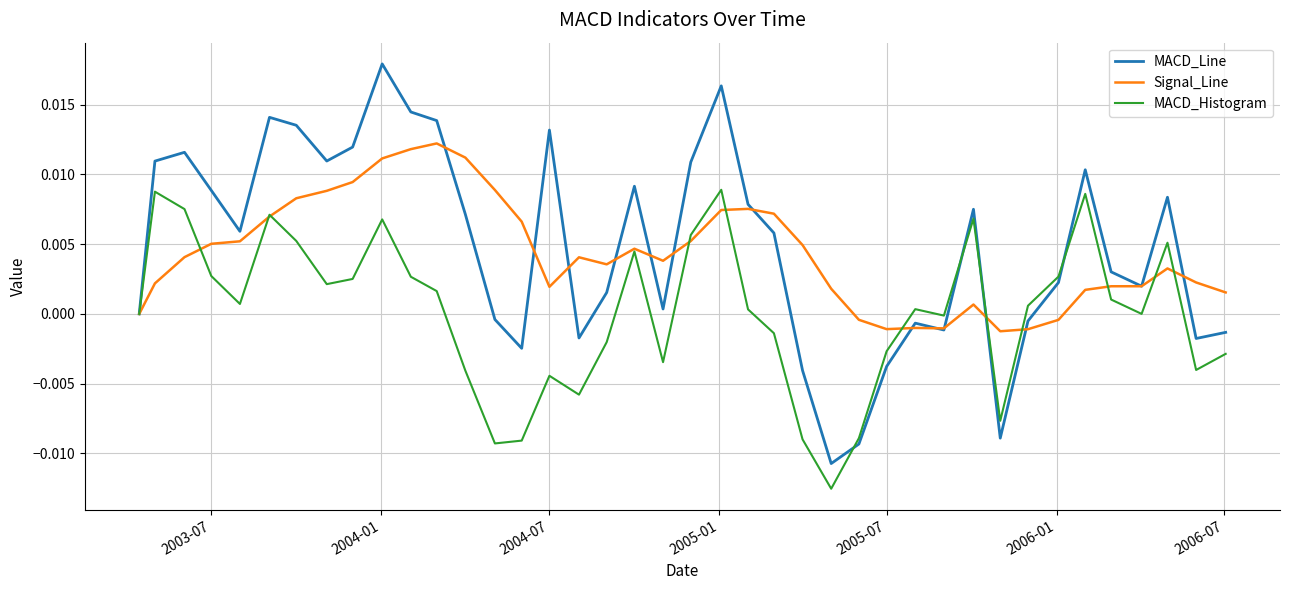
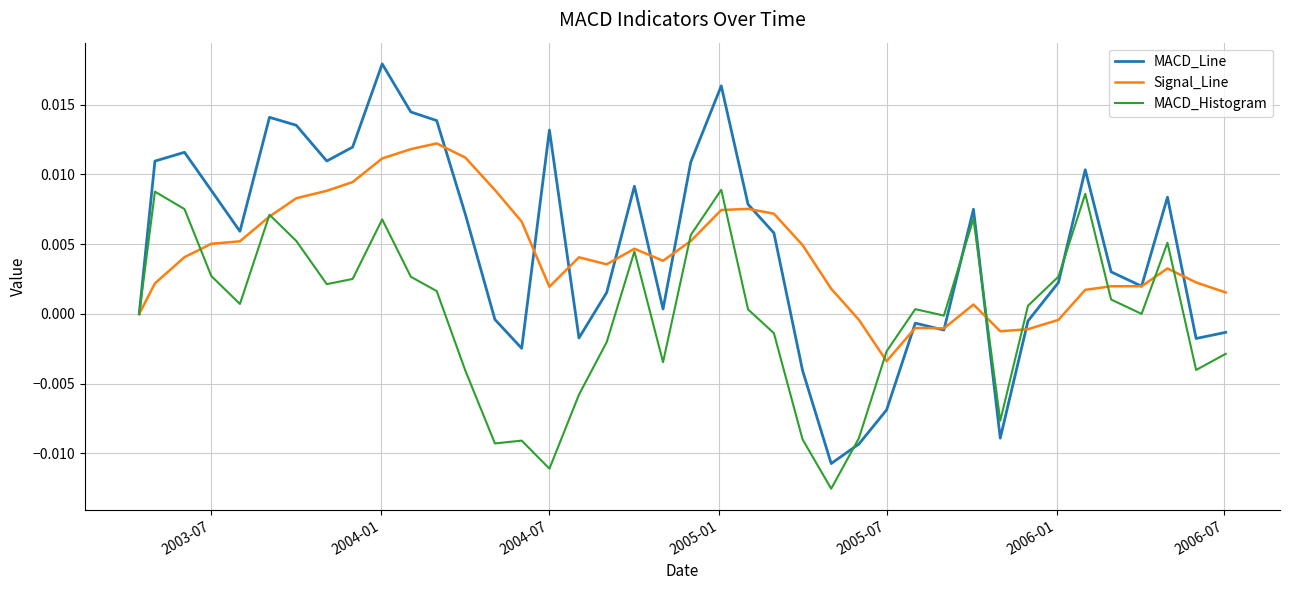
MACD_Histogram, 2004-07: -0.0044 -> -0.0111
MACD_Line, 2005-07: -0.0038 -> -0.0069
Signal_Line, 2005-07: -0.0011 -> -0.0034
